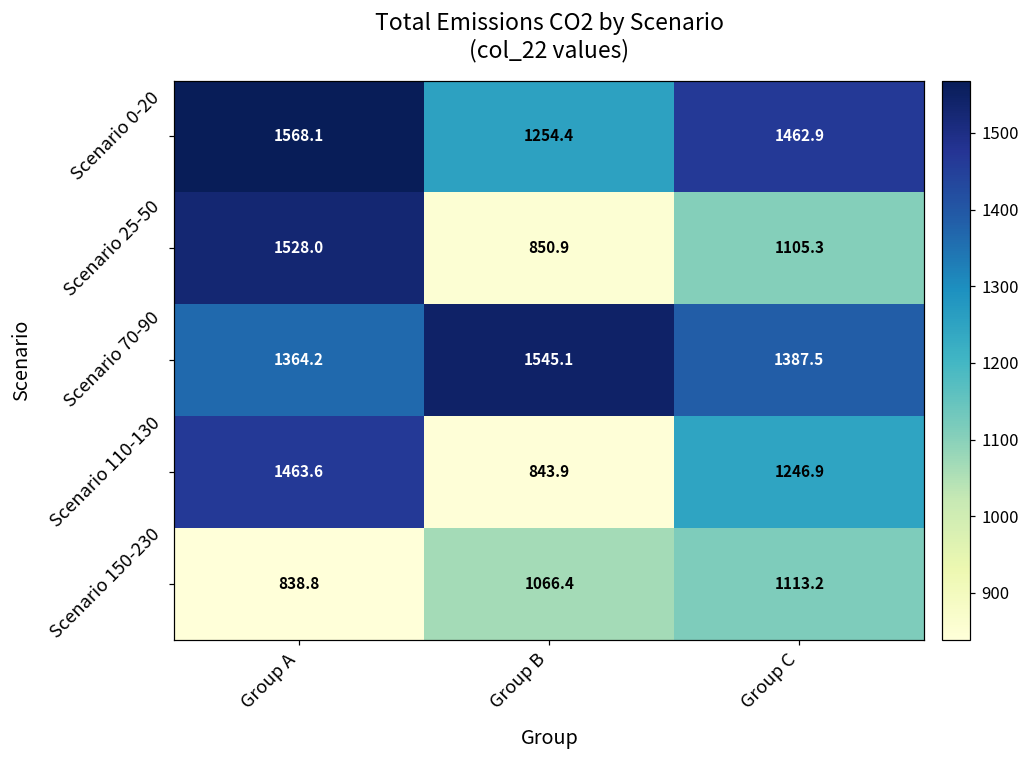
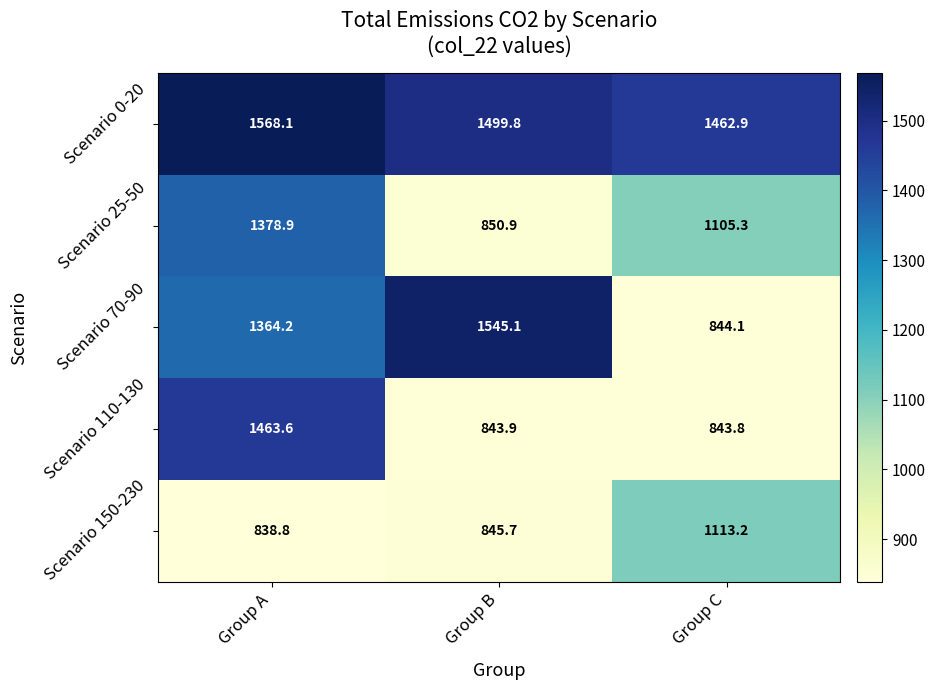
Scenario 0-20, Group B: 1254.4 -> 1499.8
Scenario 25-50, Group A: 1528.0 -> 1378.9
Scenario 70-90, Group C: 1387.5 -> 844.1
Scenario 110-130, Group C: 1246.9 -> 843.8
Scenario 150-230, Group B: 1066.4 -> 845.7
